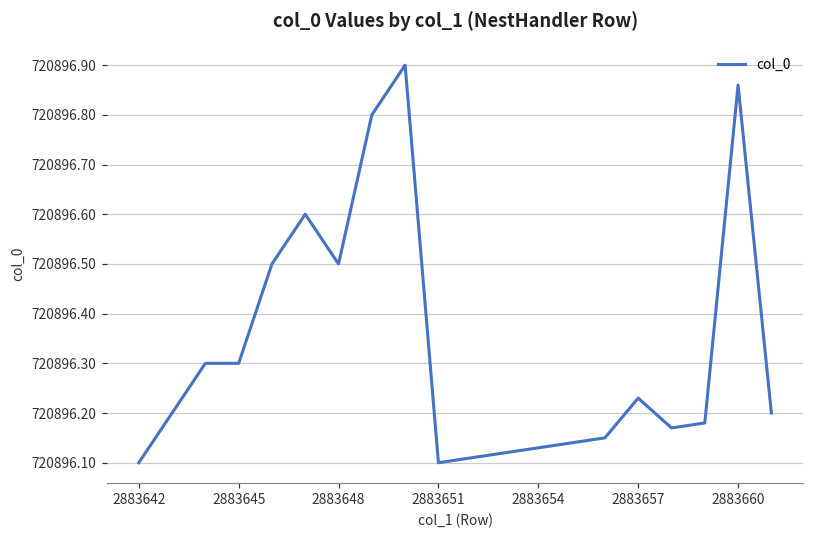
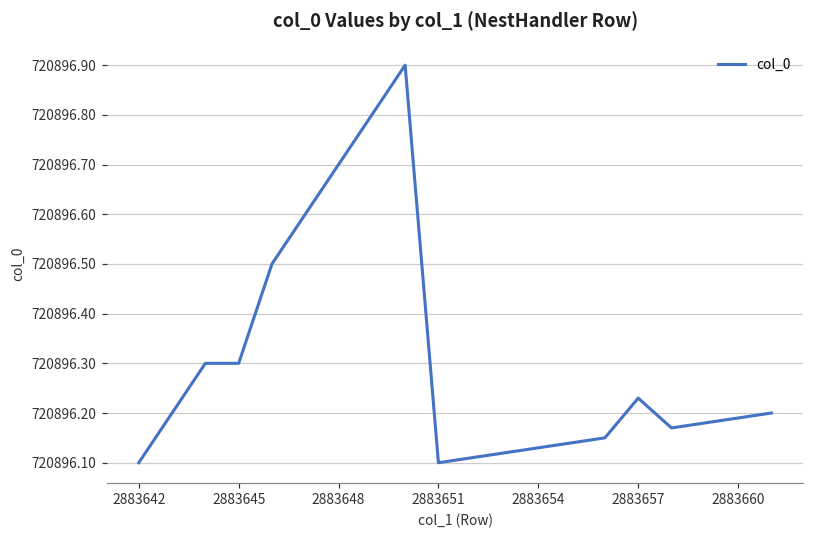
2883648: 720896.5 -> 720896.7
2883660: 720896.86 -> 720896.19
